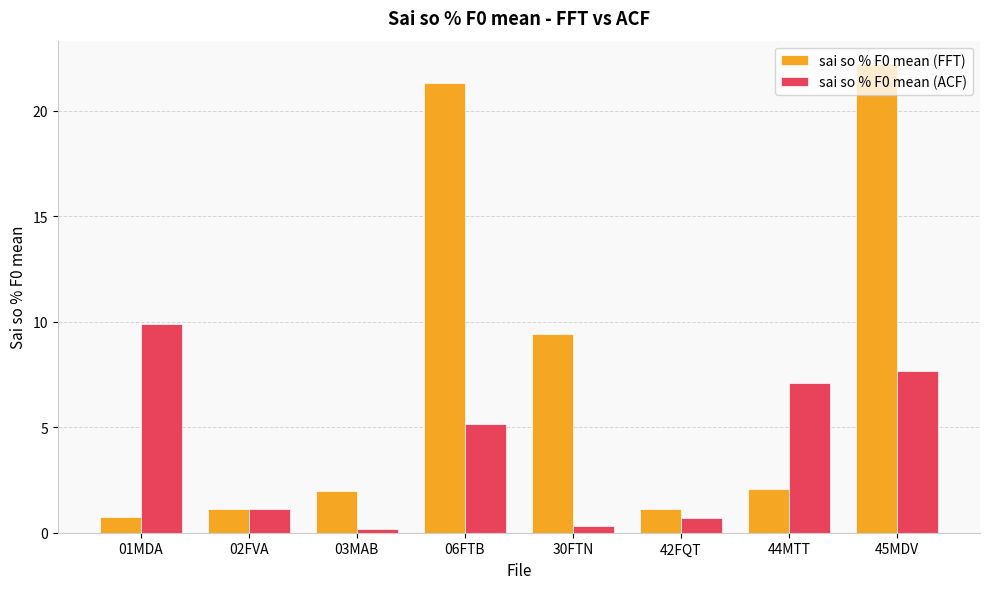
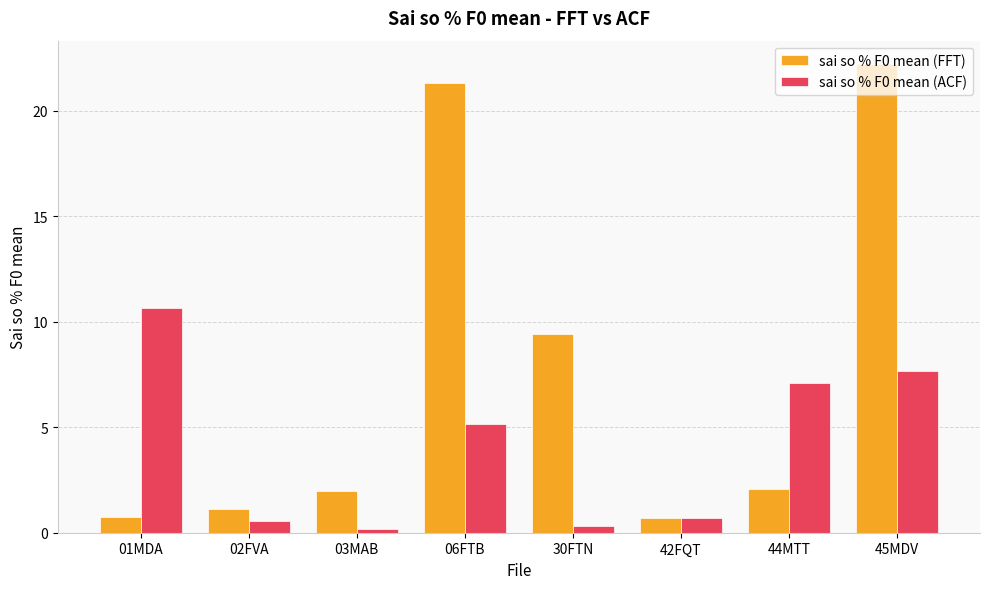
sai so % F0 mean (ACF), 01MDA: 9.9 -> 10.7
sai so % F0 mean (ACF), 02FVA: 1.1 -> 0.6
sai so % F0 mean (FFT), 42FQT: 1.1 -> 0.7
